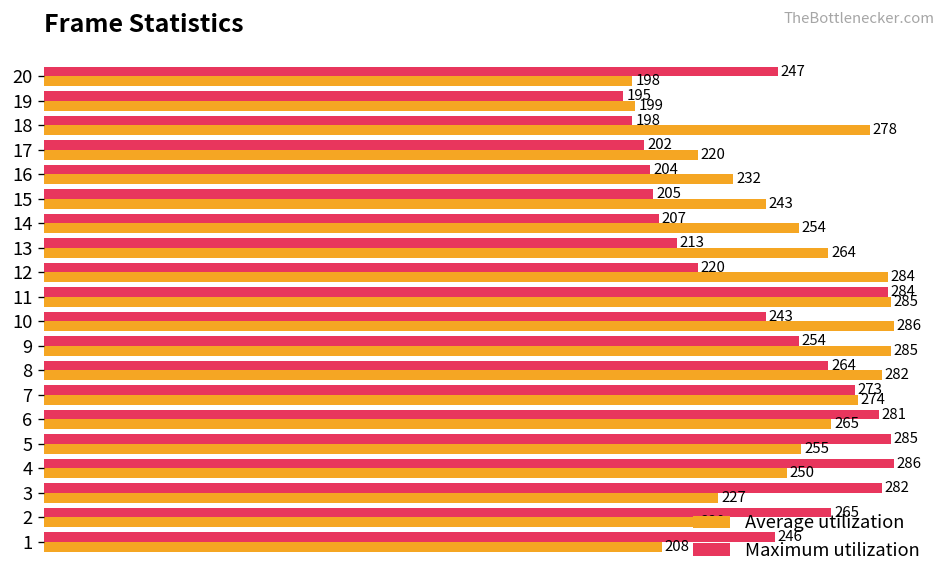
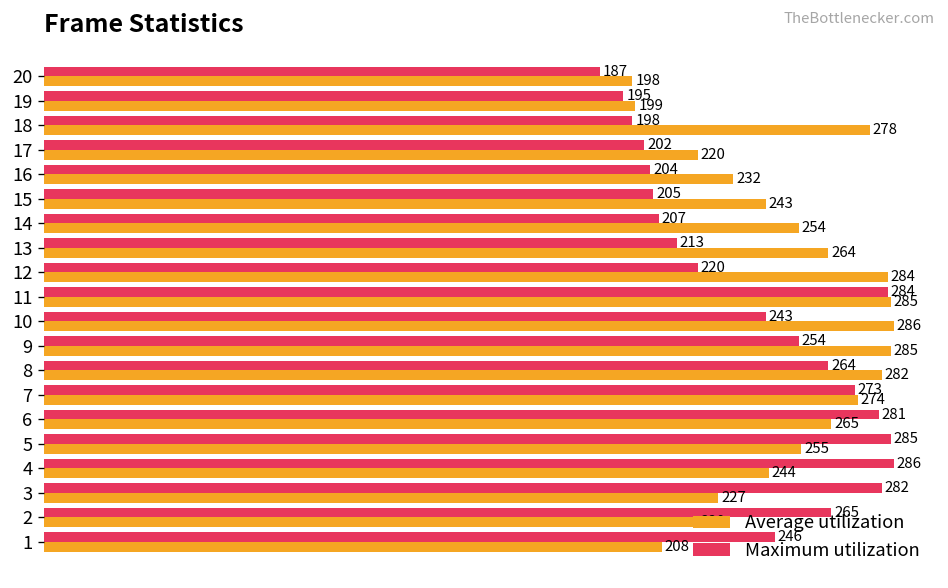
Maximum utilization, 20: 247 -> 187
Average utilization, 4: 250 -> 244
